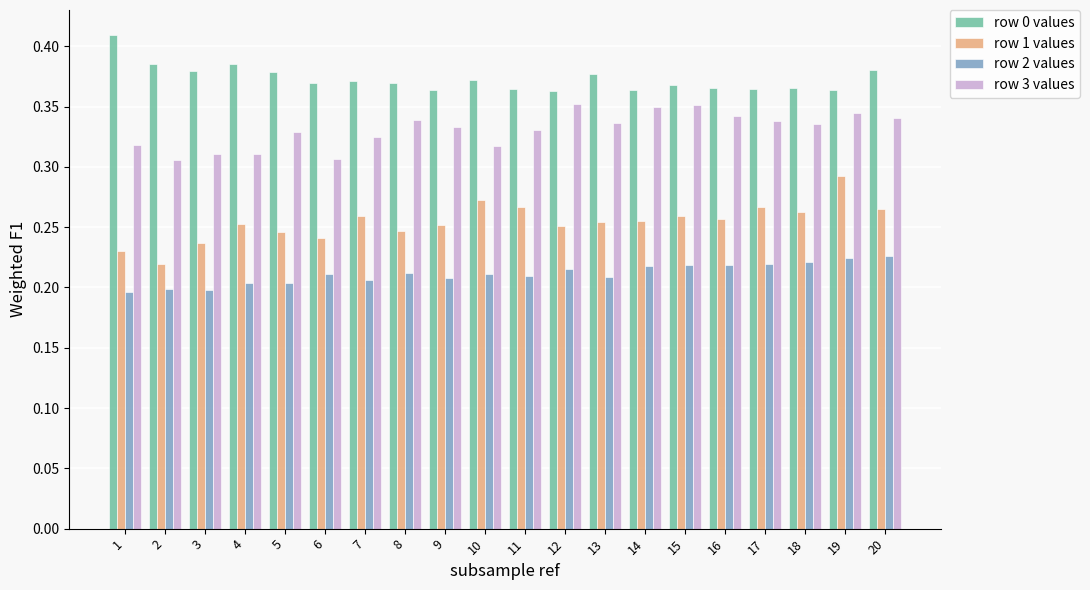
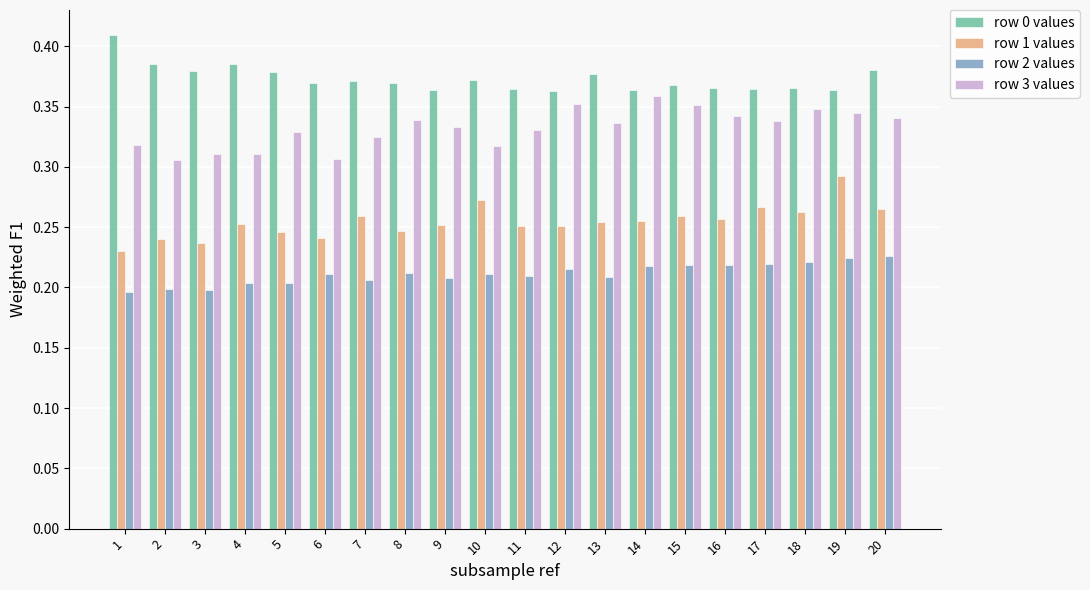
row 1 values, 2: 0.219 -> 0.240
row 1 values, 11: 0.267 -> 0.251
row 3 values, 14: 0.350 -> 0.359
row 3 values, 18: 0.336 -> 0.348
